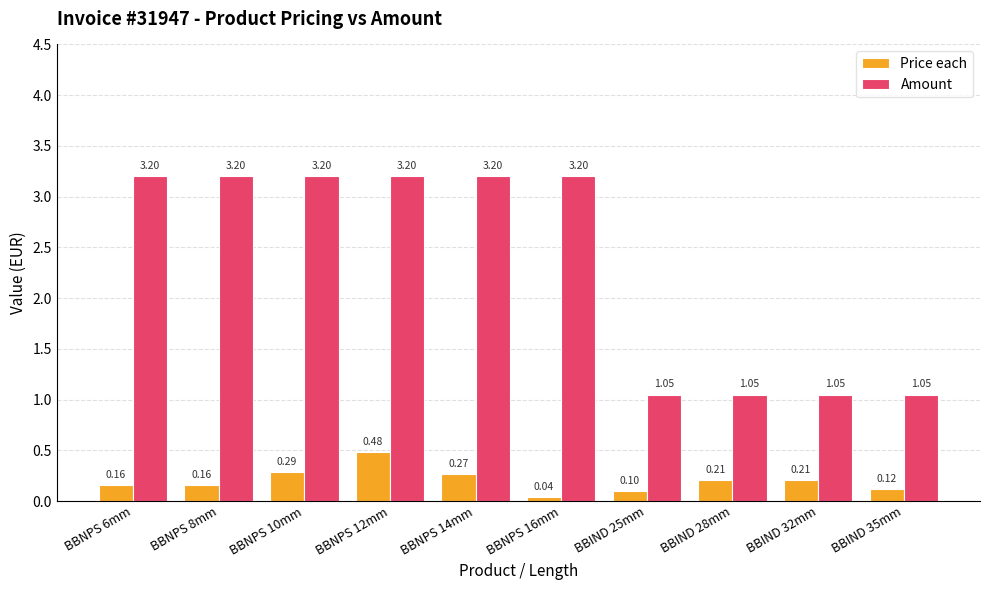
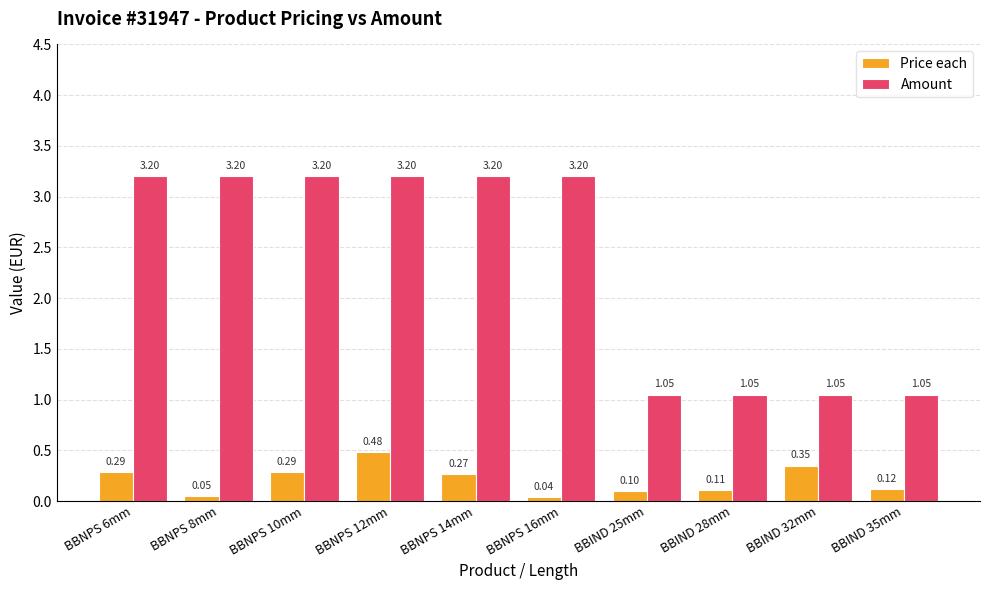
Price each, BBNPS 6mm: 0.16 -> 0.29
Price each, BBNPS 8mm: 0.16 -> 0.05
Price each, BBIND 28mm: 0.21 -> 0.11
Price each, BBIND 32mm: 0.21 -> 0.35
